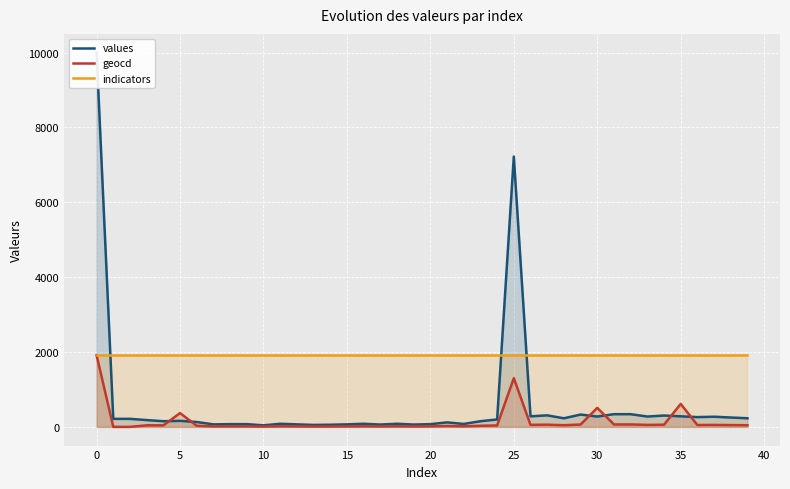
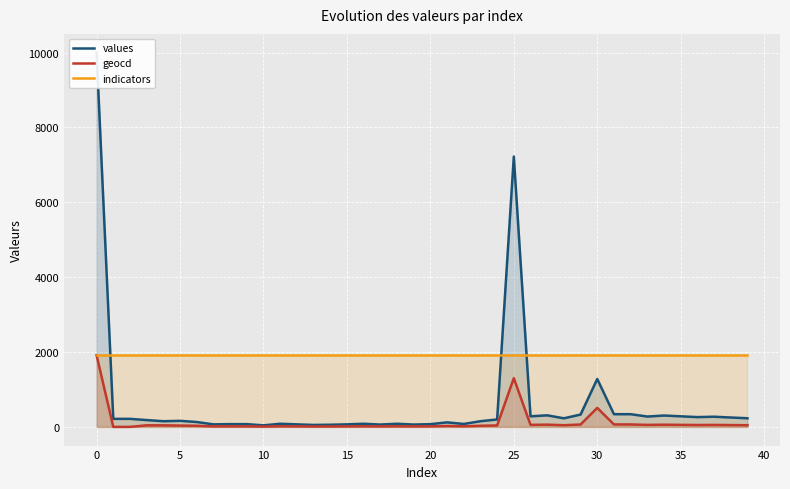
geocd, 5: 400 -> 0
values, 30: 300 -> 1300
geocd, 35: 600 -> 100
